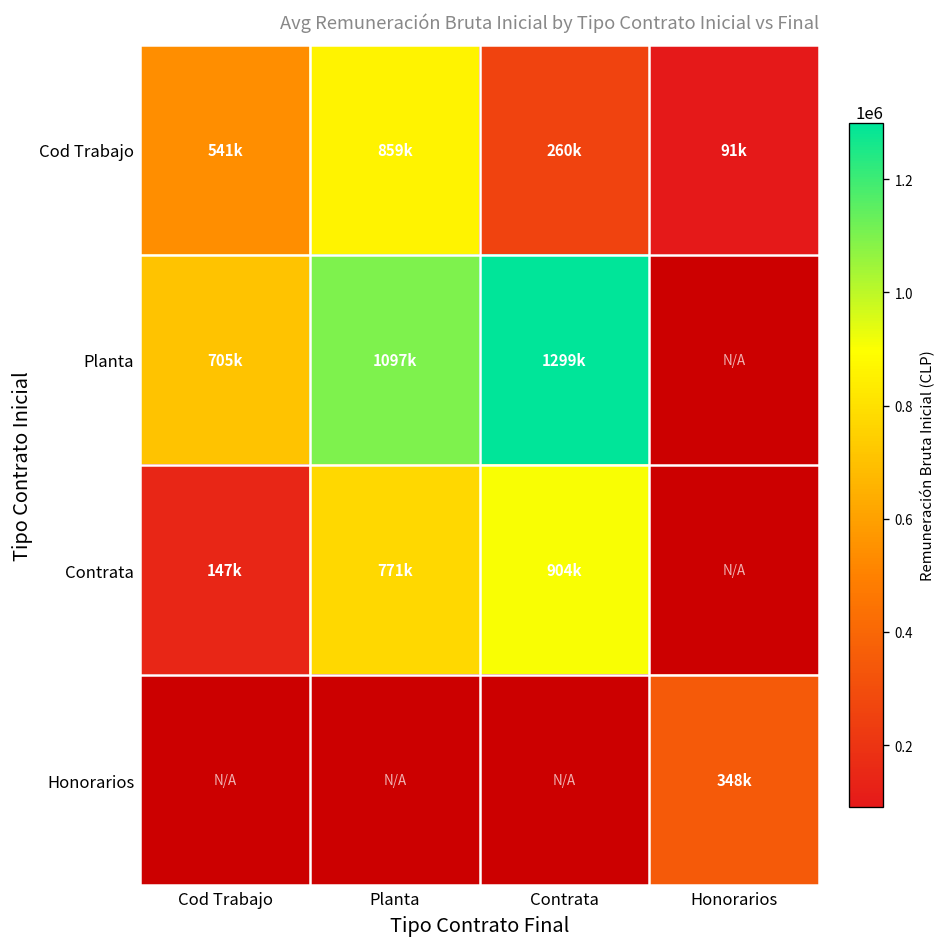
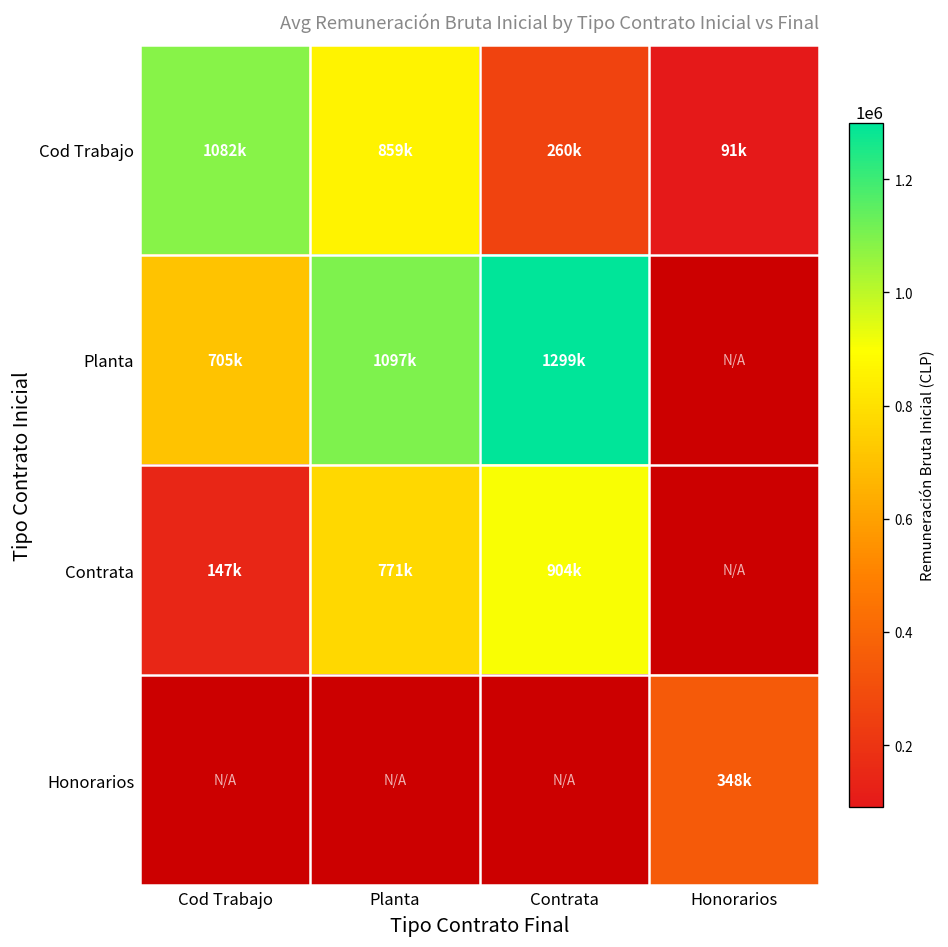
Cod Trabajo, Cod Trabajo: 541k -> 1082k
